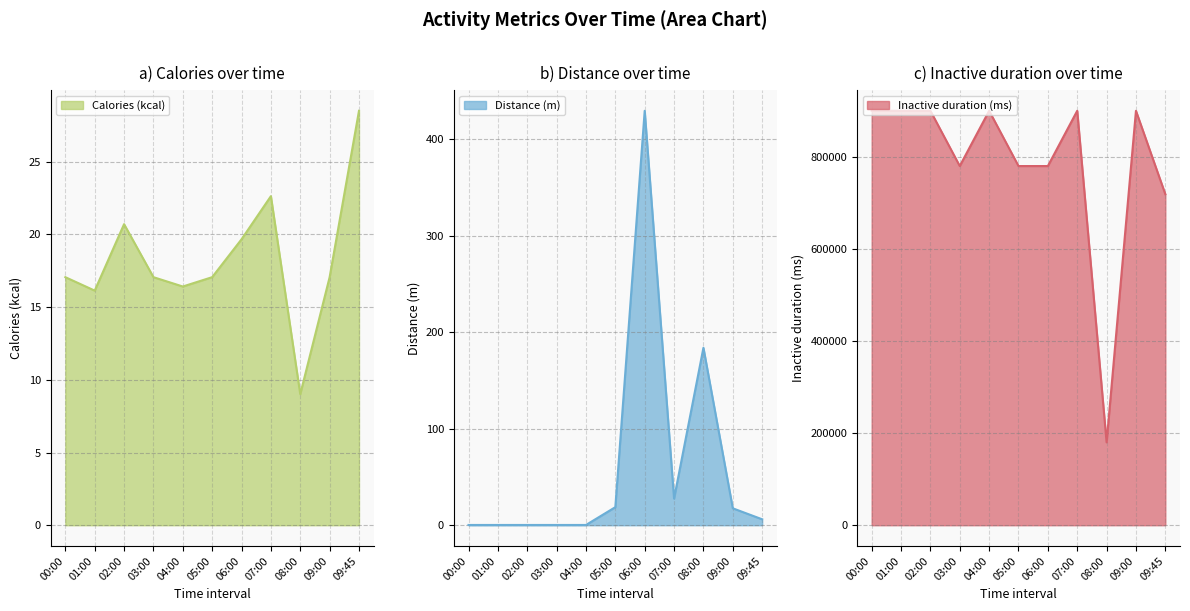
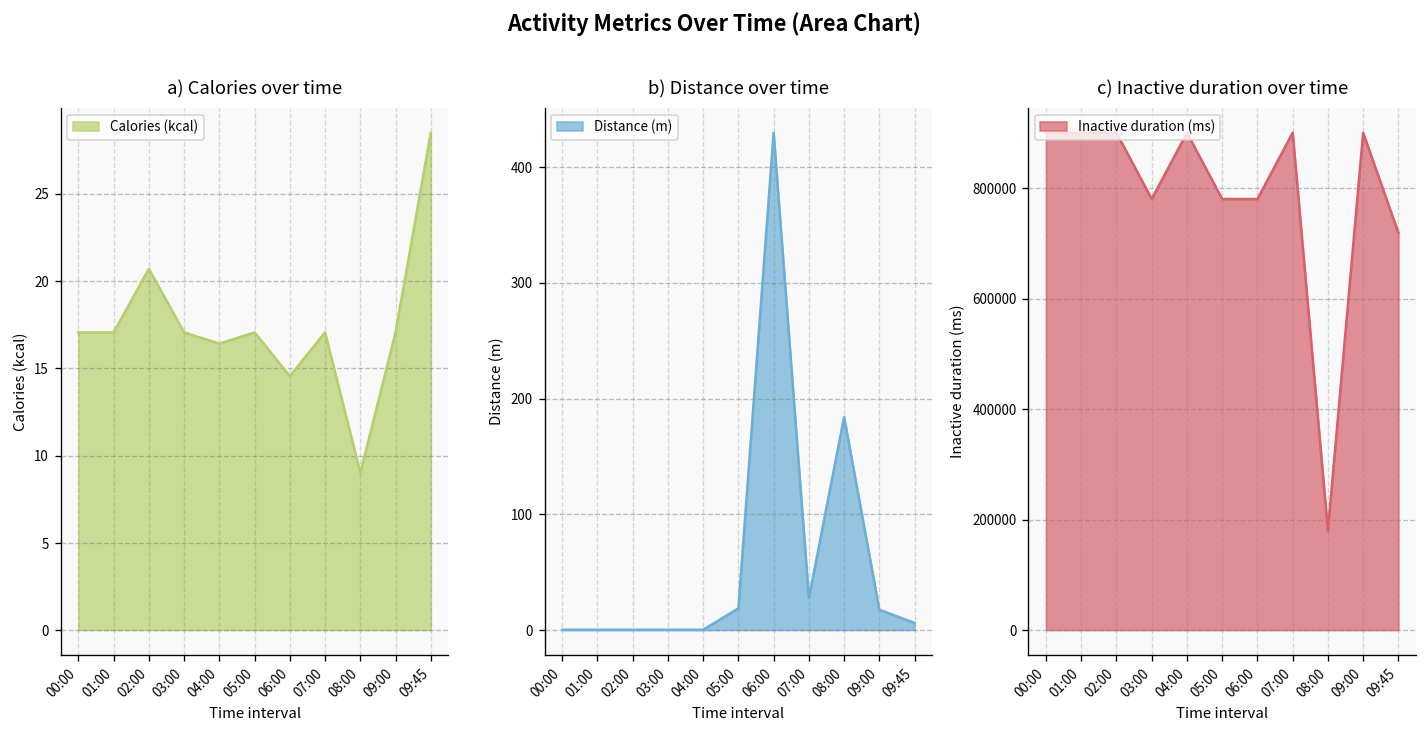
a) Calories over time, 01:00: 16.1 -> 17.1
a) Calories over time, 06:00: 19.7 -> 14.6
a) Calories over time, 07:00: 22.6 -> 17.1
